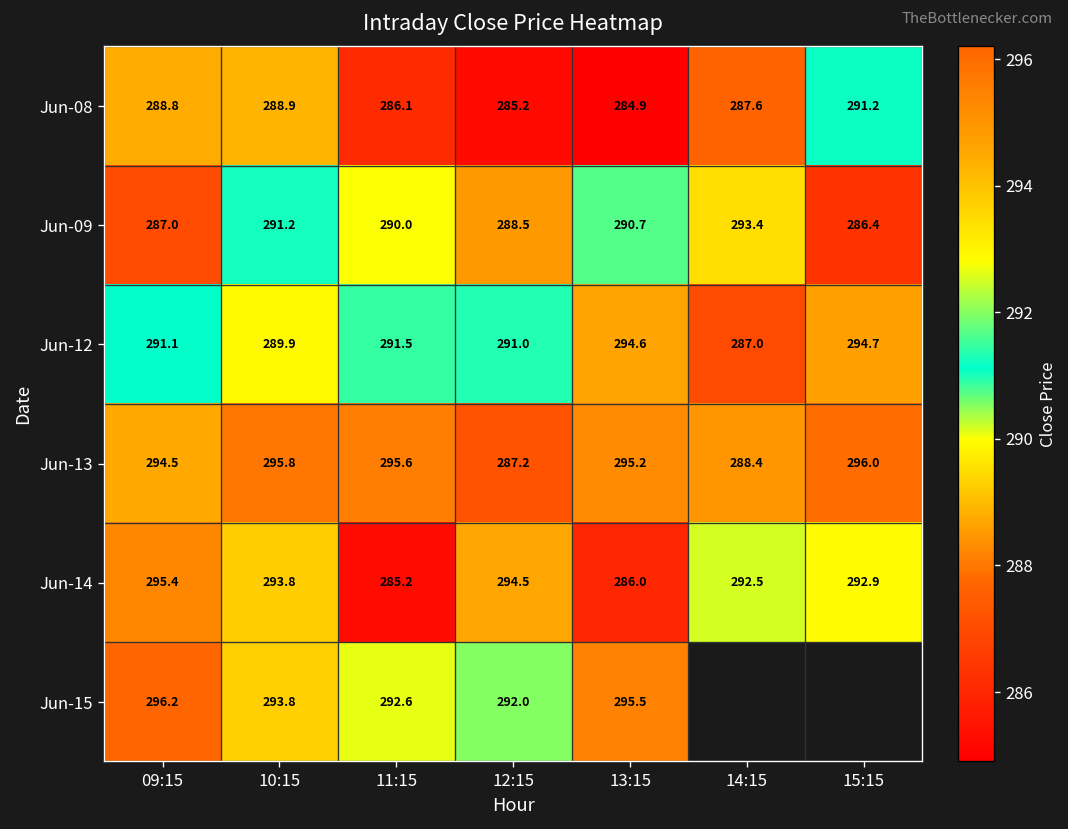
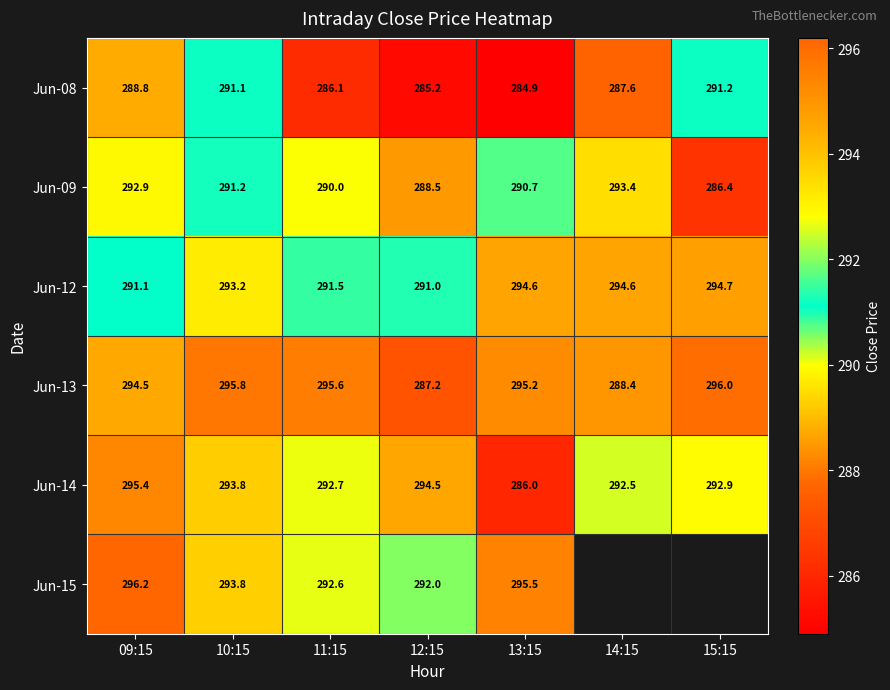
Jun-08, 10:15: 288.9 -> 291.1
Jun-09, 09:15: 287.0 -> 292.9
Jun-12, 10:15: 289.9 -> 293.2
Jun-12, 14:15: 287.0 -> 294.6
Jun-14, 11:15: 285.2 -> 292.7
